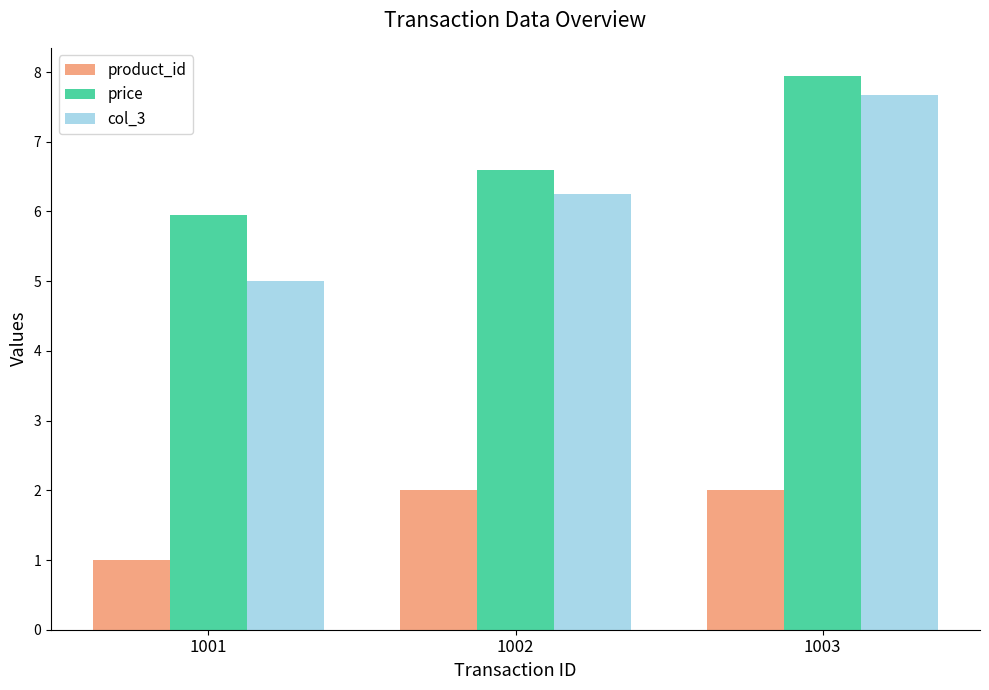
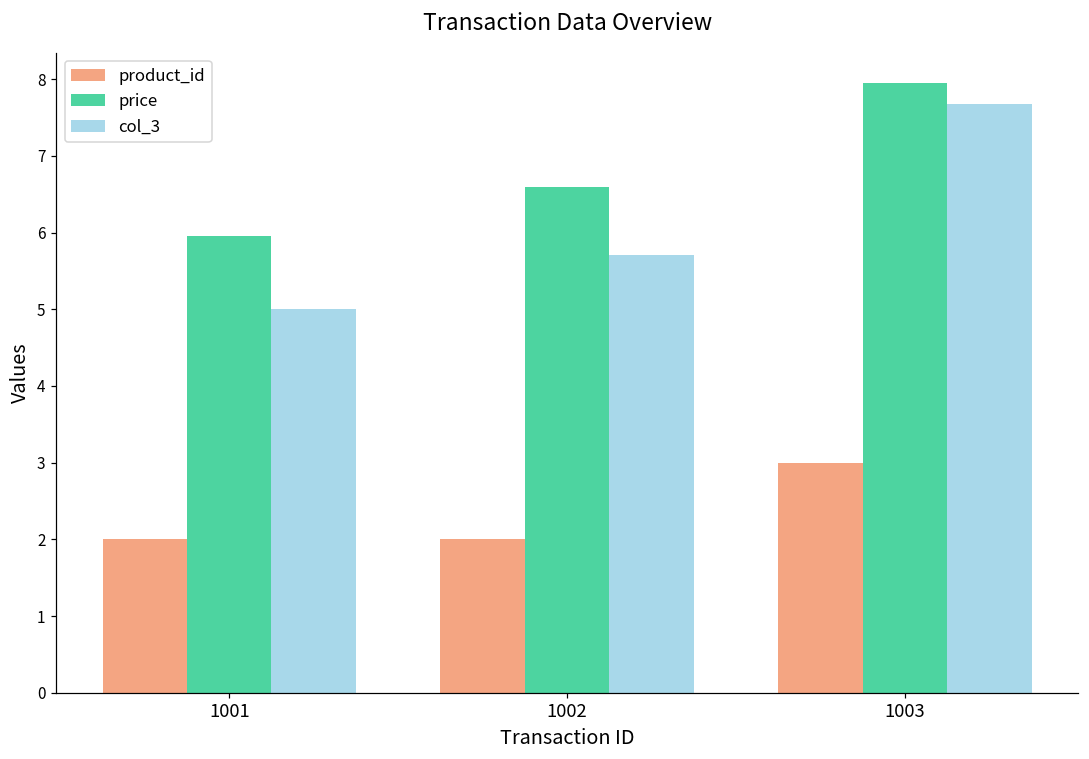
product_id, 1001: 1 -> 2
col_3, 1002: 6.3 -> 5.7
product_id, 1003: 2 -> 3
